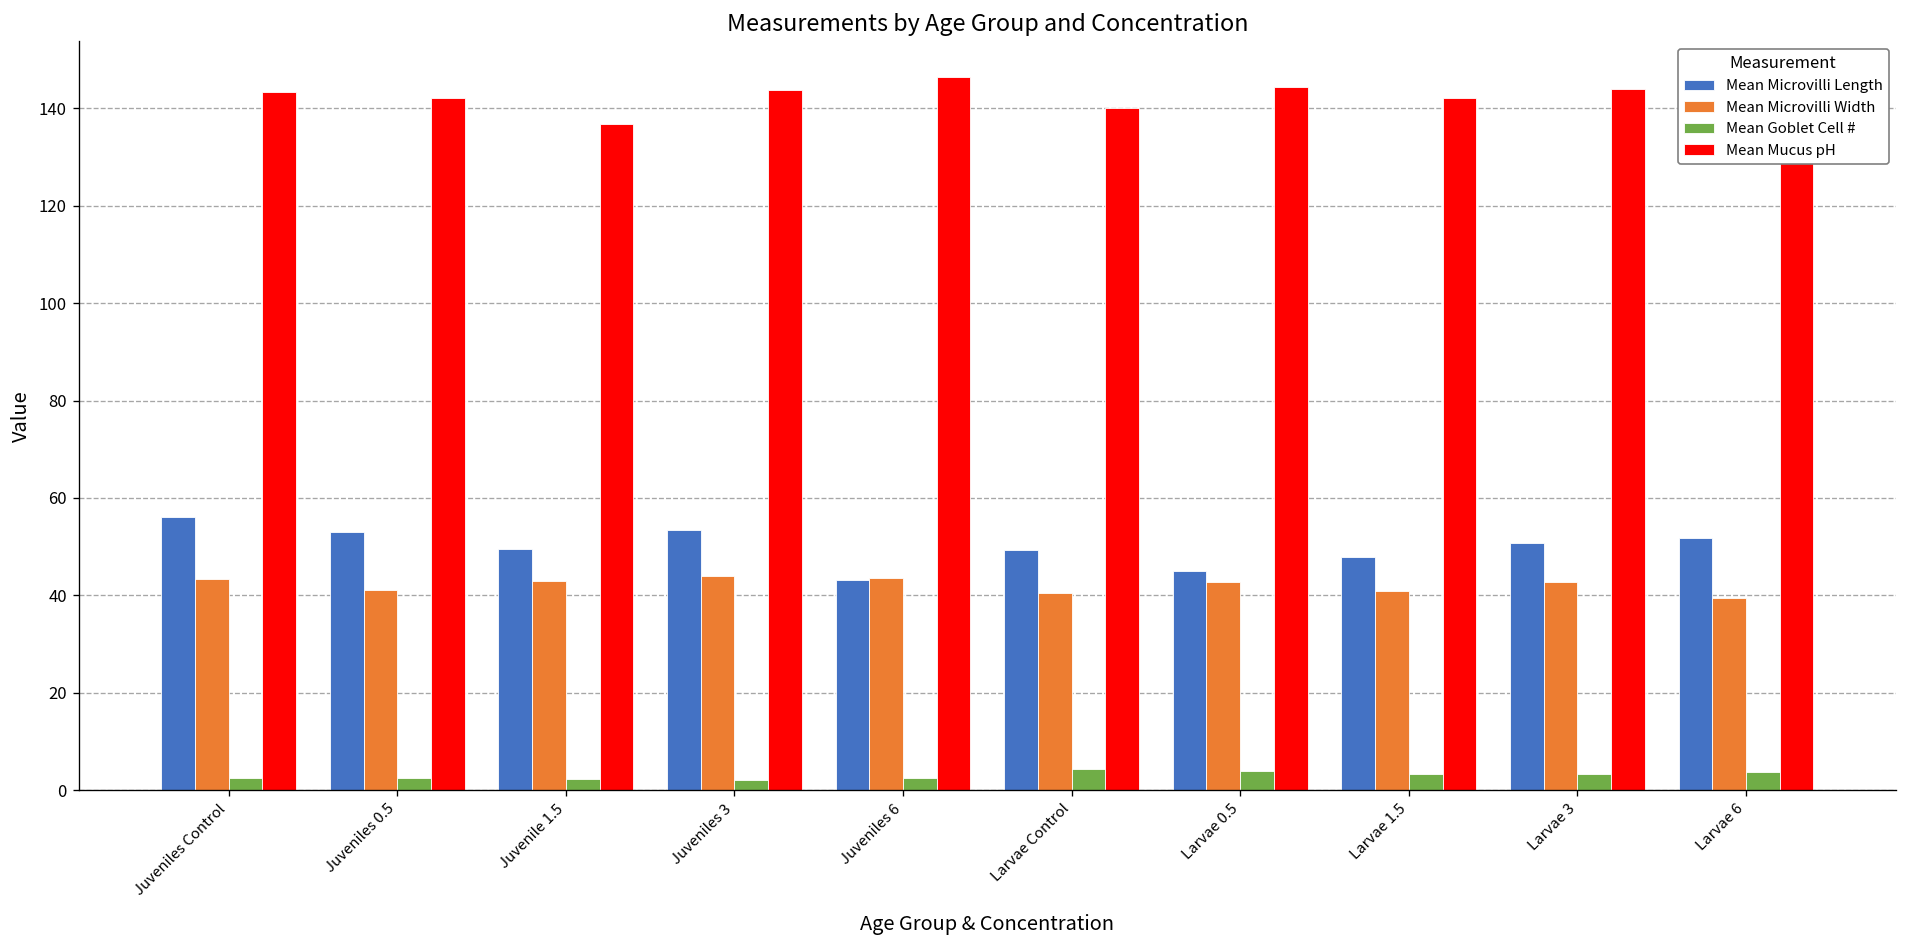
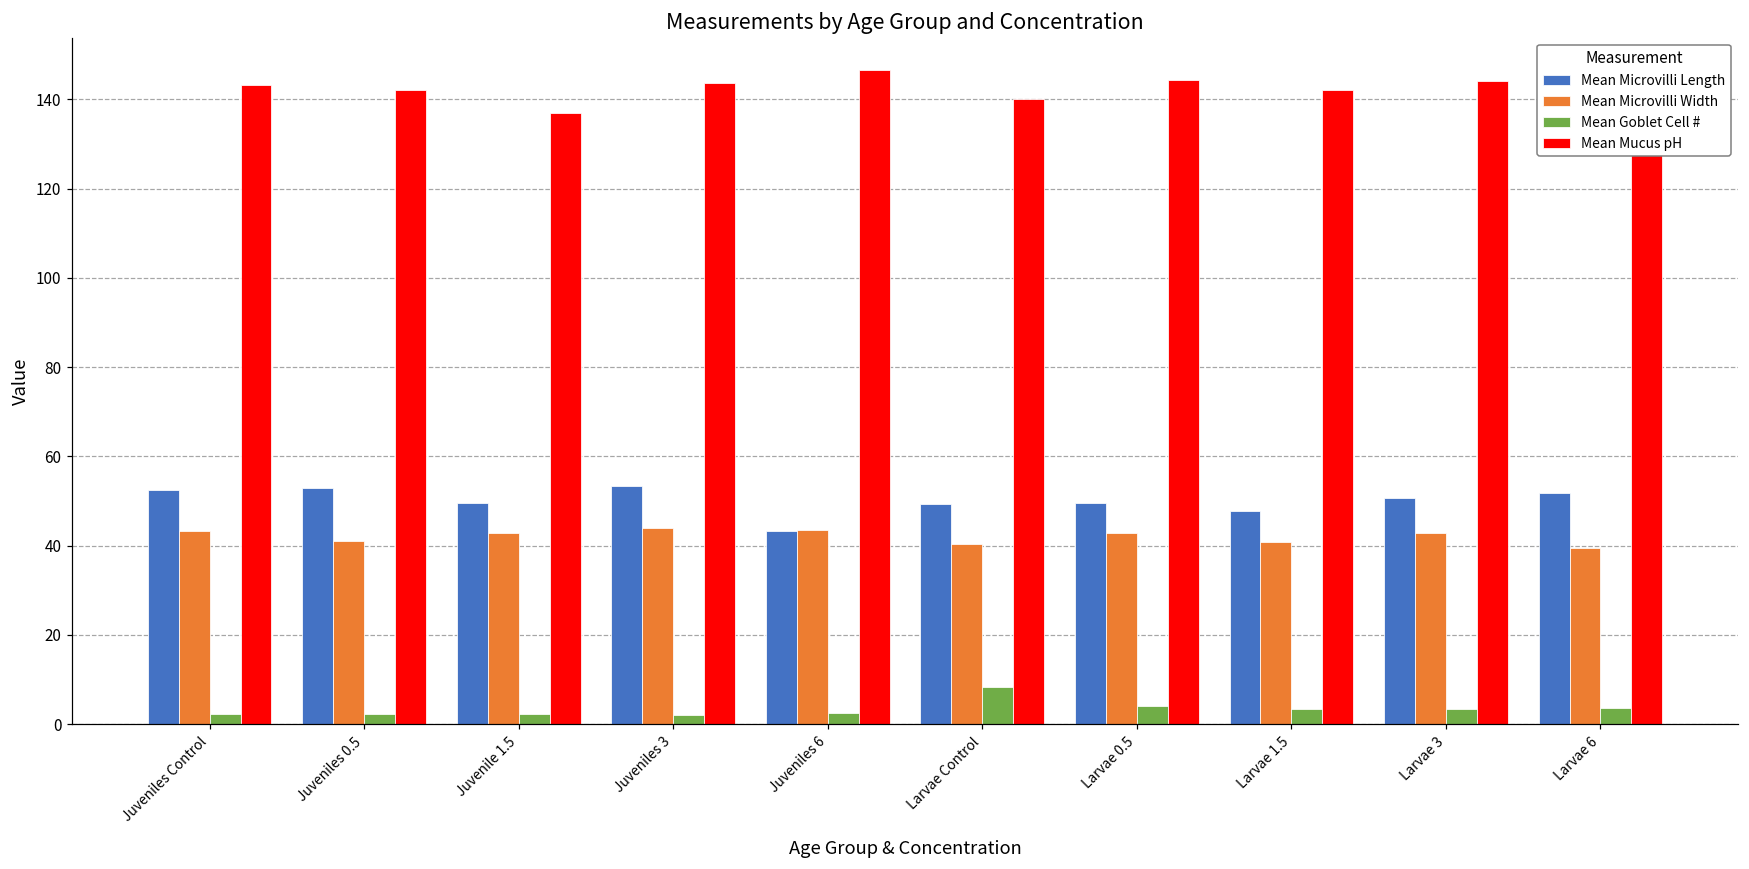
Mean Microvilli Length, Juveniles Control: 56 -> 53
Mean Goblet Cell #, Larvae Control: 4 -> 8
Mean Microvilli Length, Larvae 0.5: 45 -> 50
